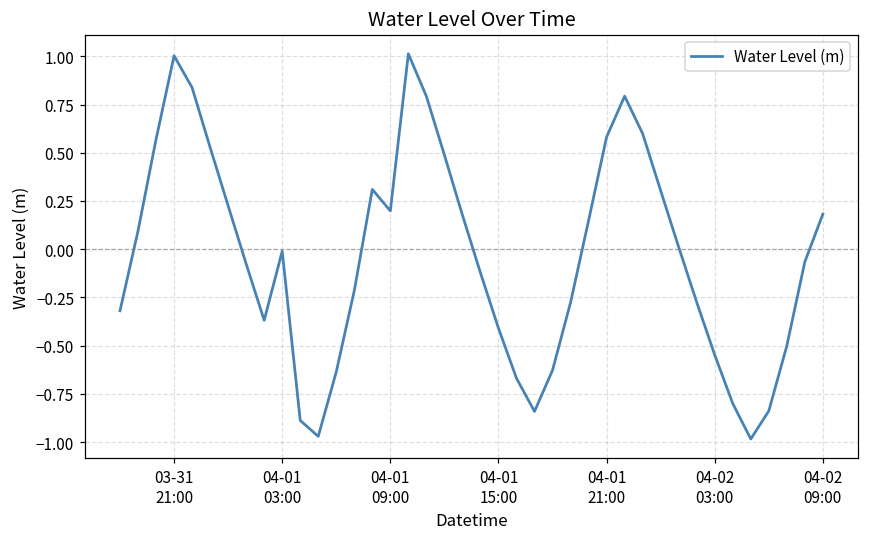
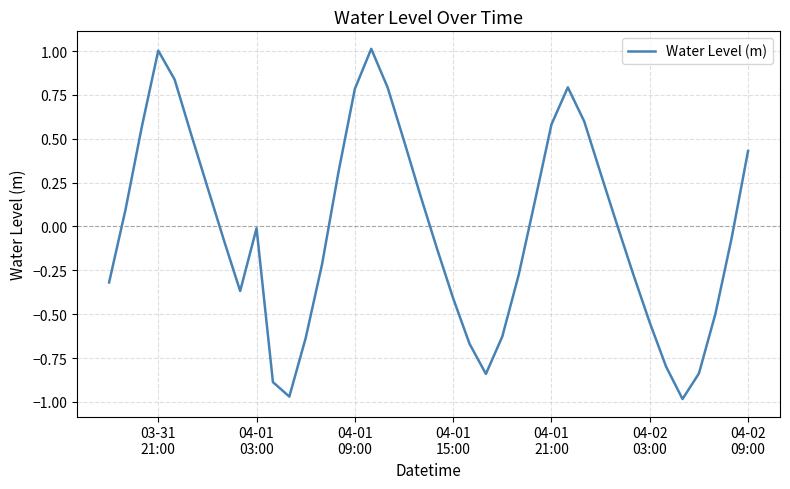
04-01 09:00: 0.20 -> 0.78
04-02 09:00: 0.18 -> 0.43
